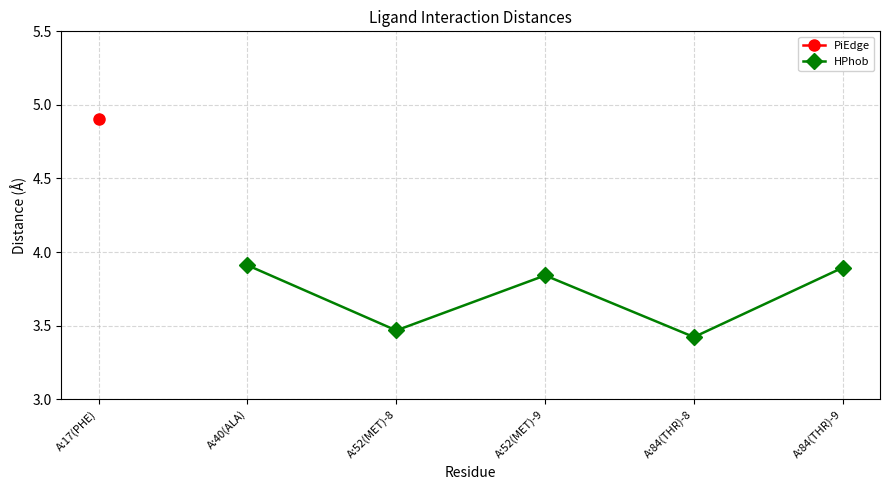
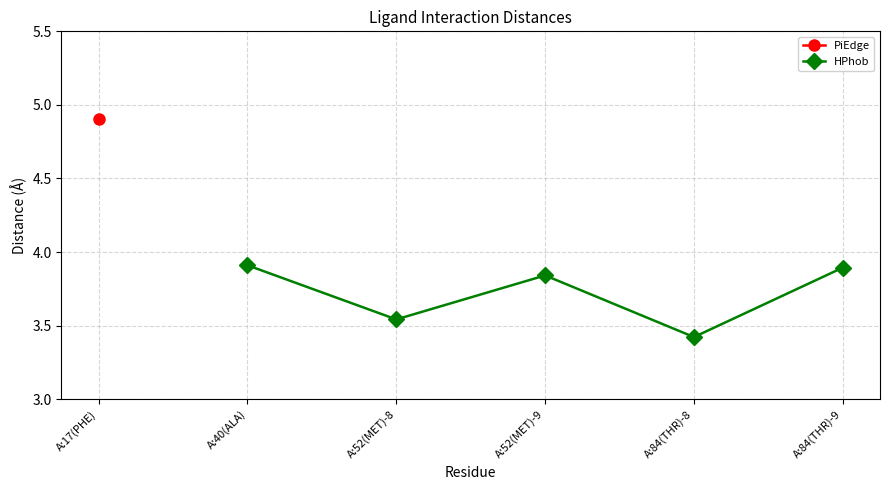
HPhob, A:52(MET)-8: 3.47 -> 3.54
